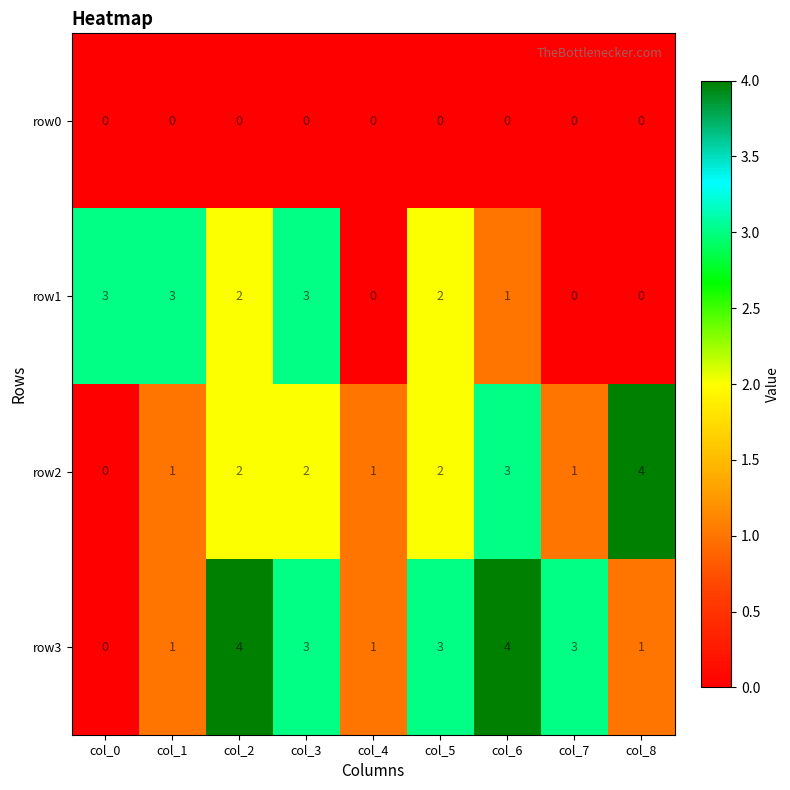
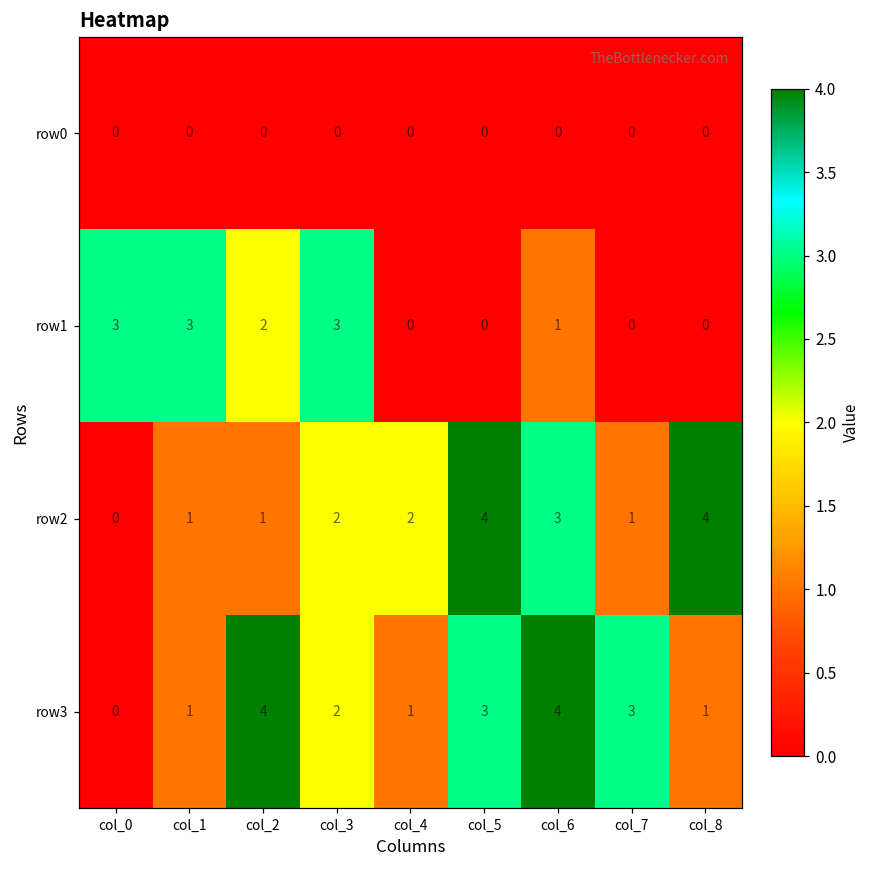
row1, col_5: 2 -> 0
row2, col_2: 2 -> 1
row2, col_4: 1 -> 2
row2, col_5: 2 -> 4
row3, col_3: 3 -> 2
